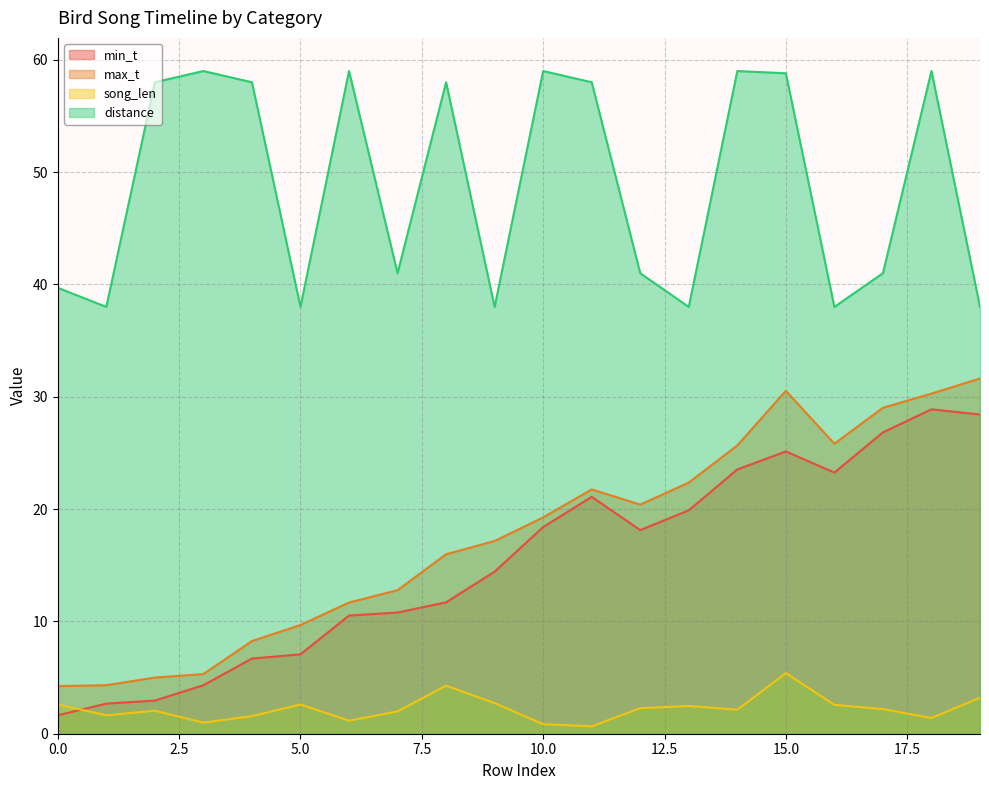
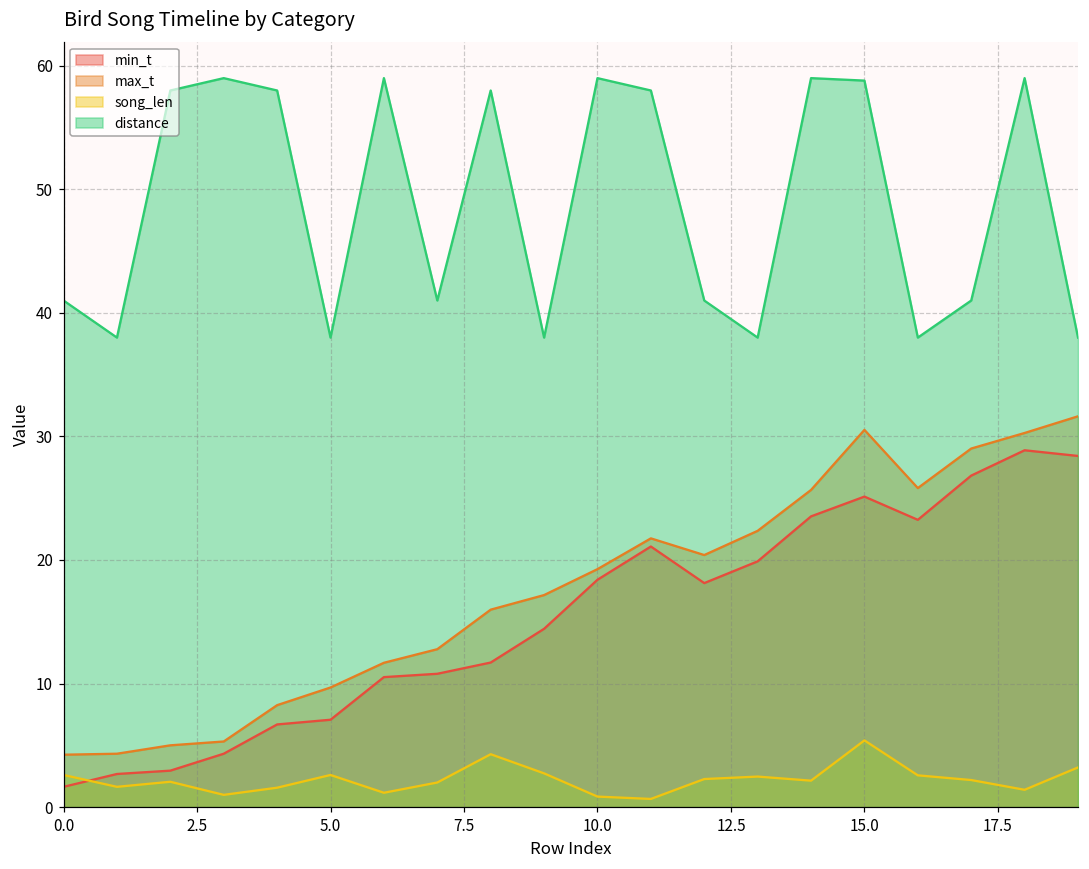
distance, 0.0: 39.7 -> 41.0
